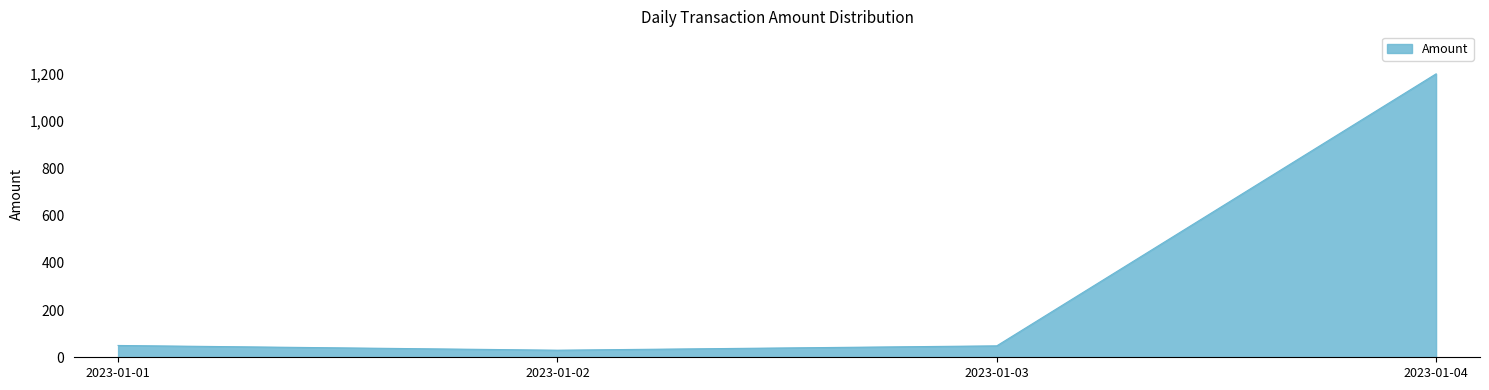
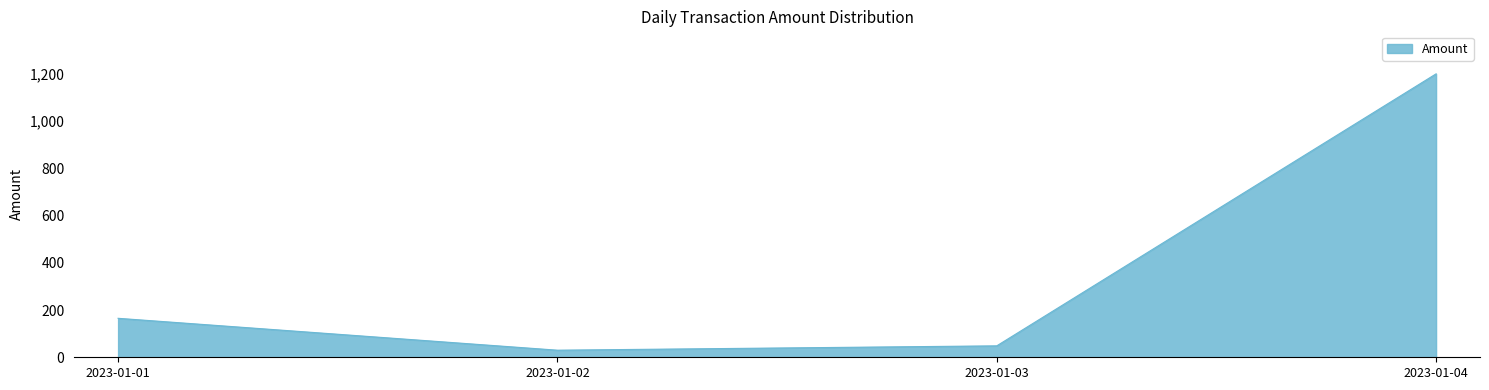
2023-01-01: 50 -> 170
